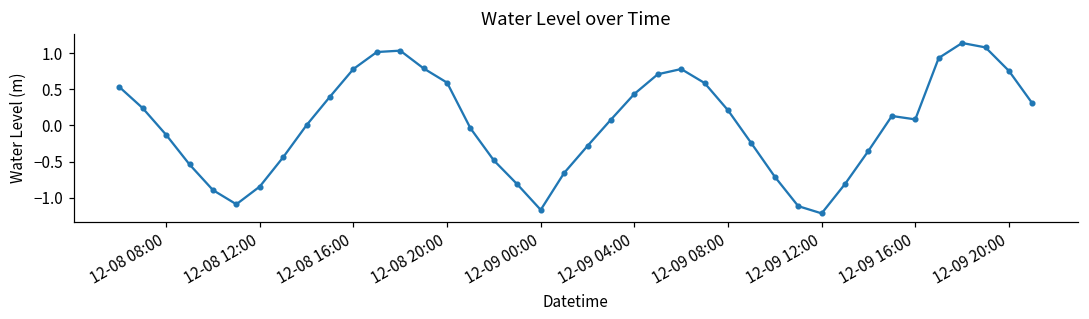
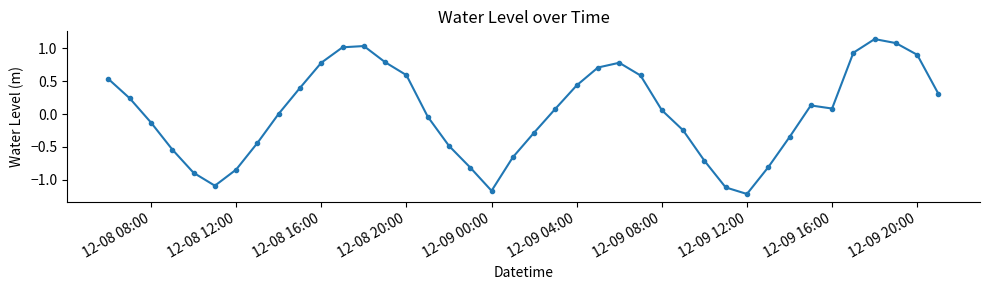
12-09 08:00: 0.2 -> 0.1
12-09 20:00: 0.8 -> 0.9
